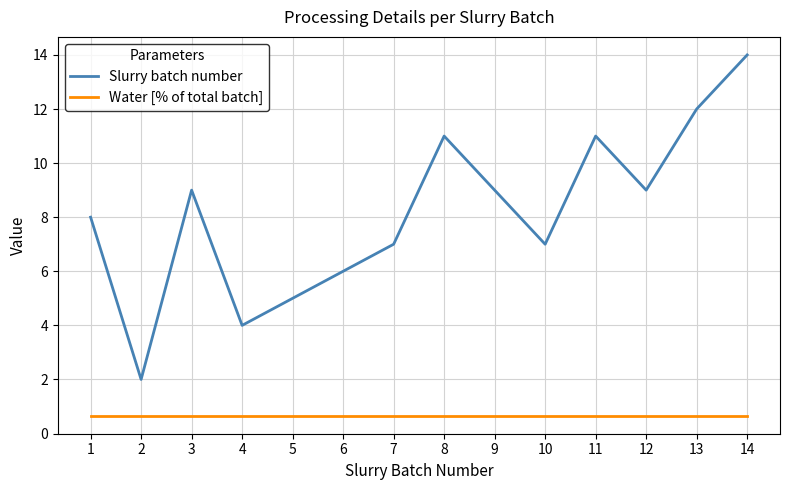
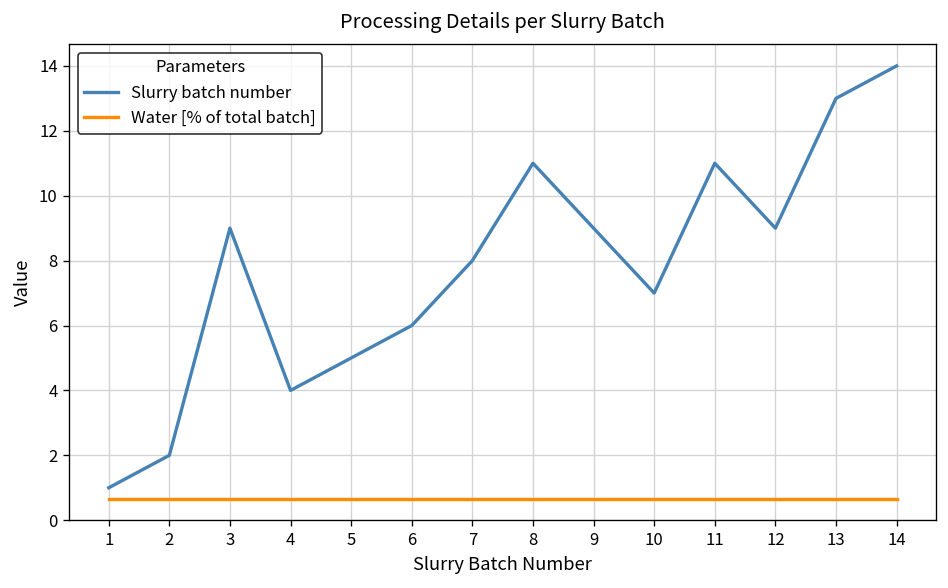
Slurry batch number, 1: 8 -> 1
Slurry batch number, 7: 7 -> 8
Slurry batch number, 13: 12 -> 13
